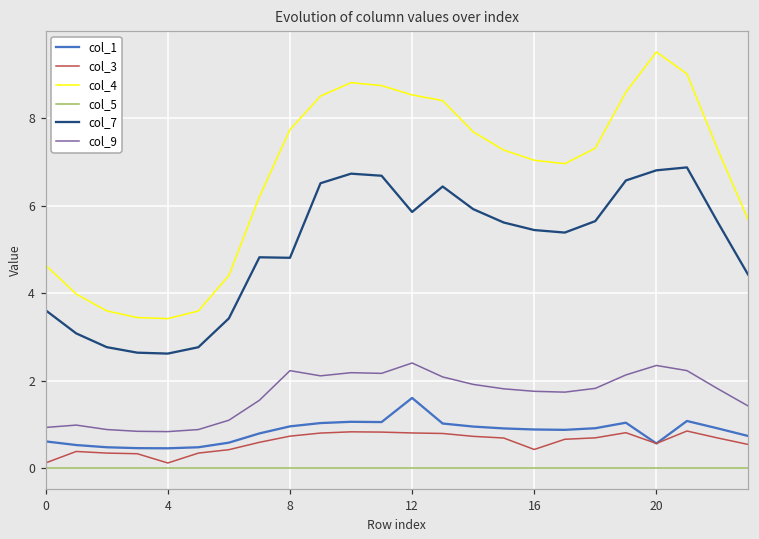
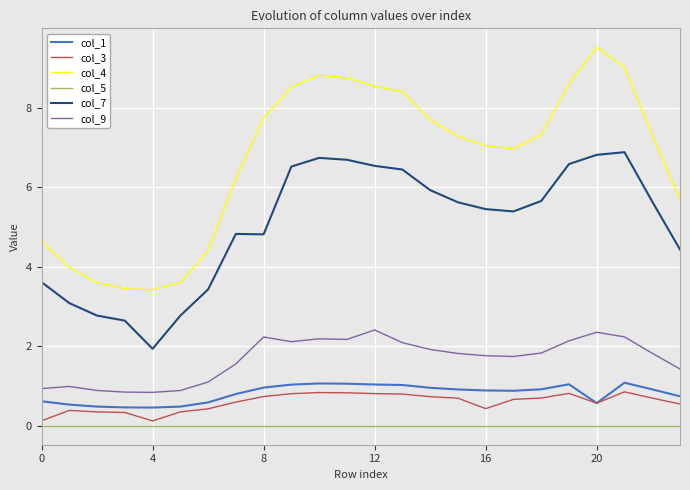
col_7, 4: 2.6 -> 1.9
col_1, 12: 1.6 -> 1.0
col_7, 12: 5.9 -> 6.5
